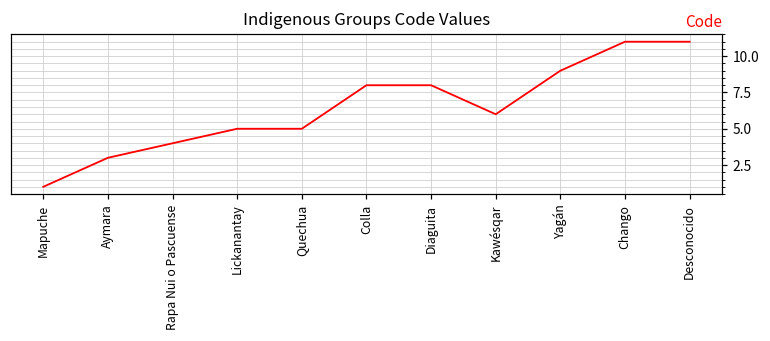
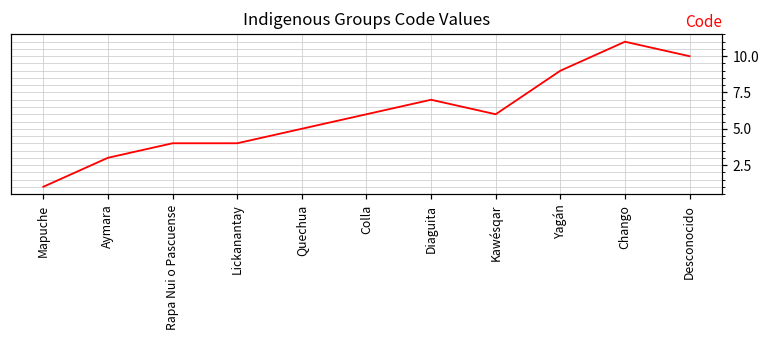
Lickanantay: 5 -> 4
Colla: 8 -> 6
Diaguita: 8 -> 7
Desconocido: 11 -> 10
